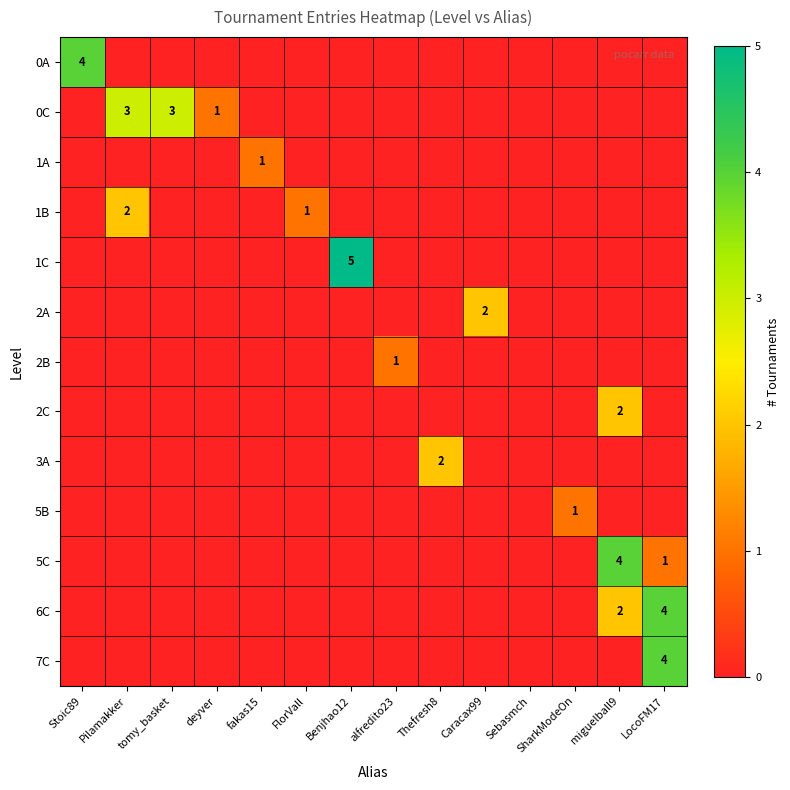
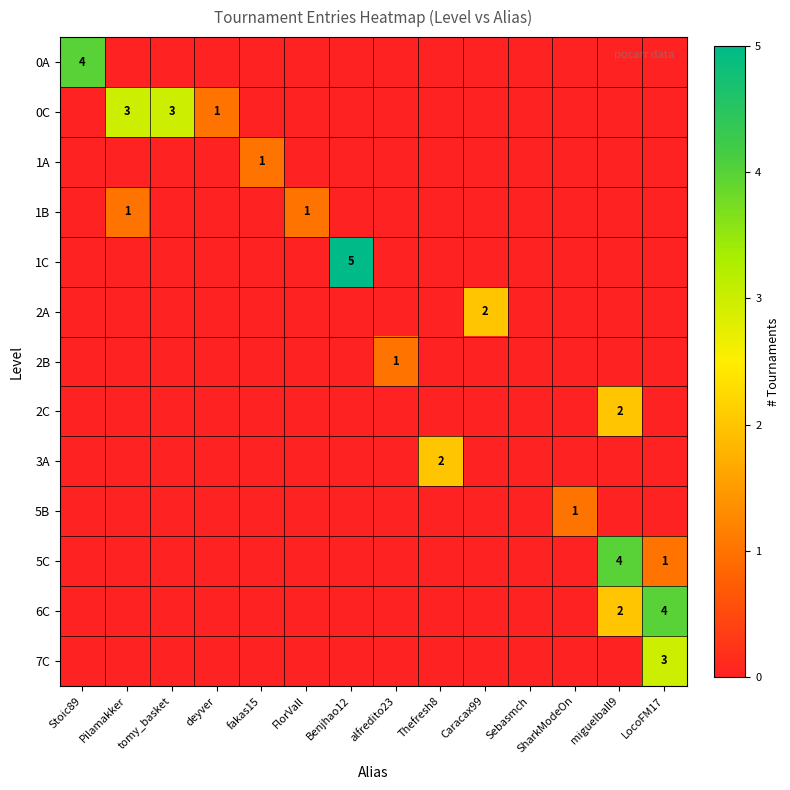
1B, Pilamakker: 2 -> 1
7C, LocoFM17: 4 -> 3
